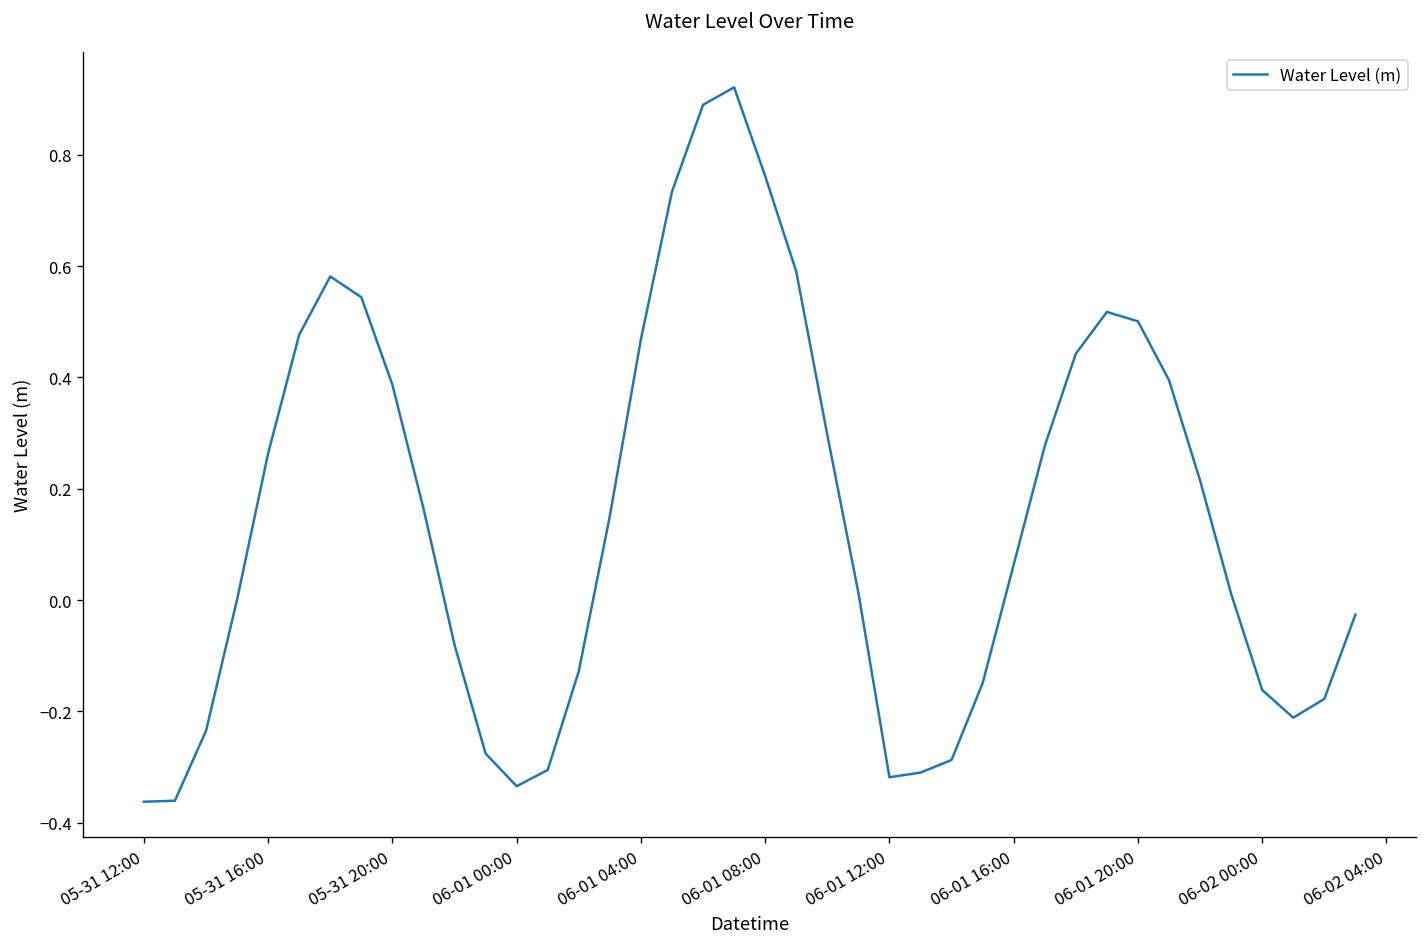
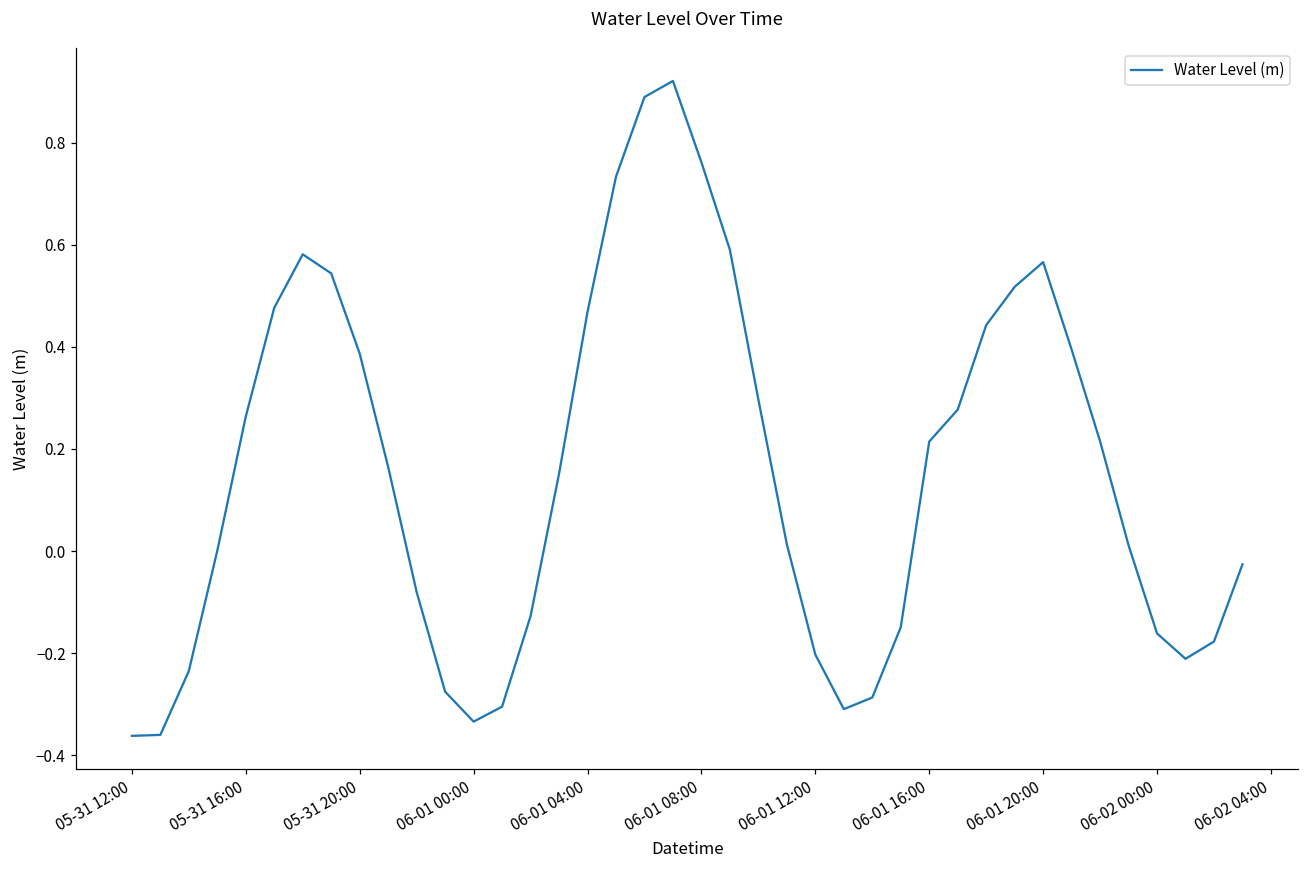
06-01 12:00: -0.32 -> -0.20
06-01 16:00: 0.06 -> 0.21
06-01 20:00: 0.50 -> 0.57
